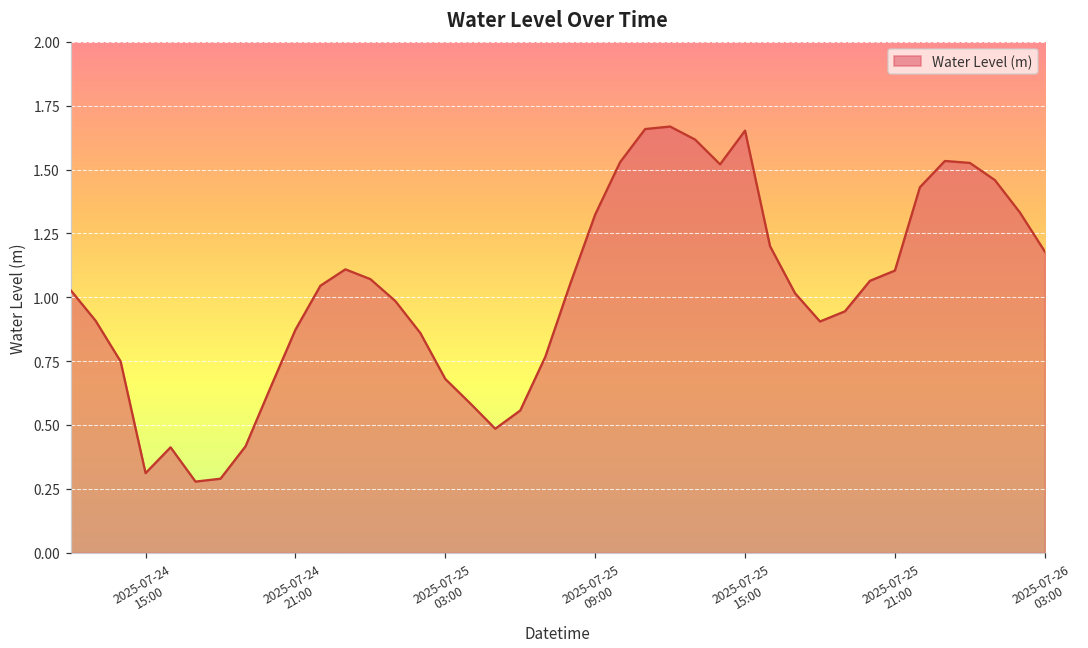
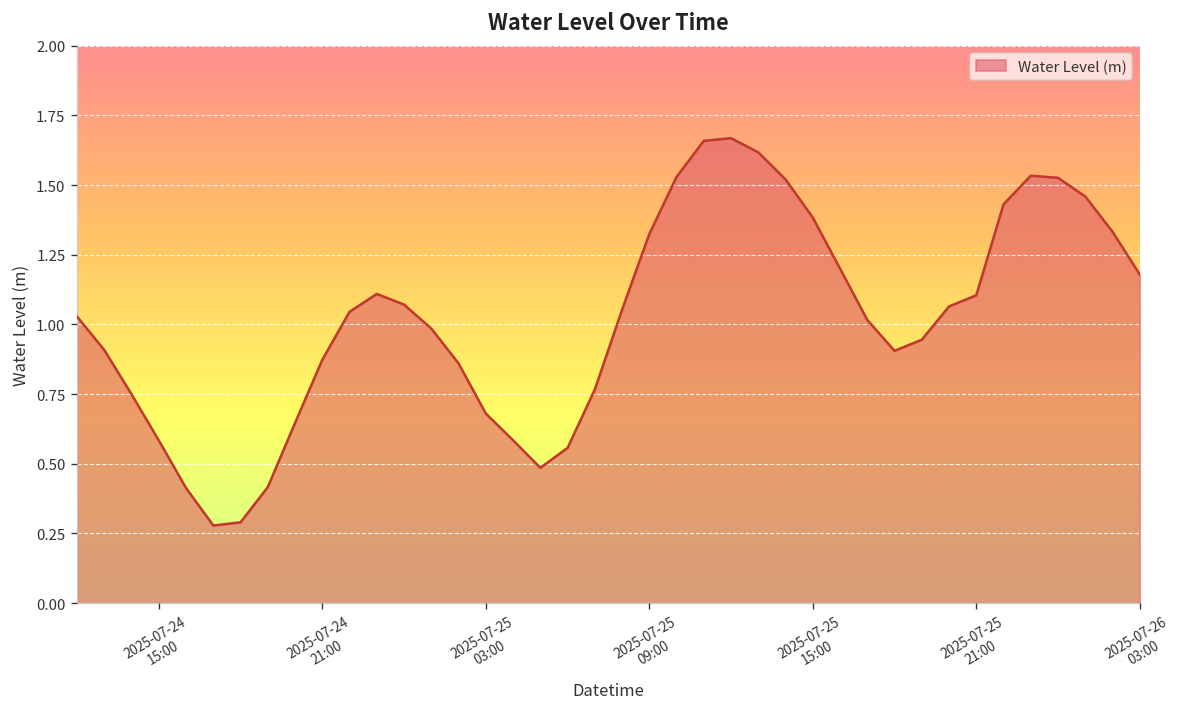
2025-07-24 15:00: 0.31 -> 0.58
2025-07-25 15:00: 1.65 -> 1.38
